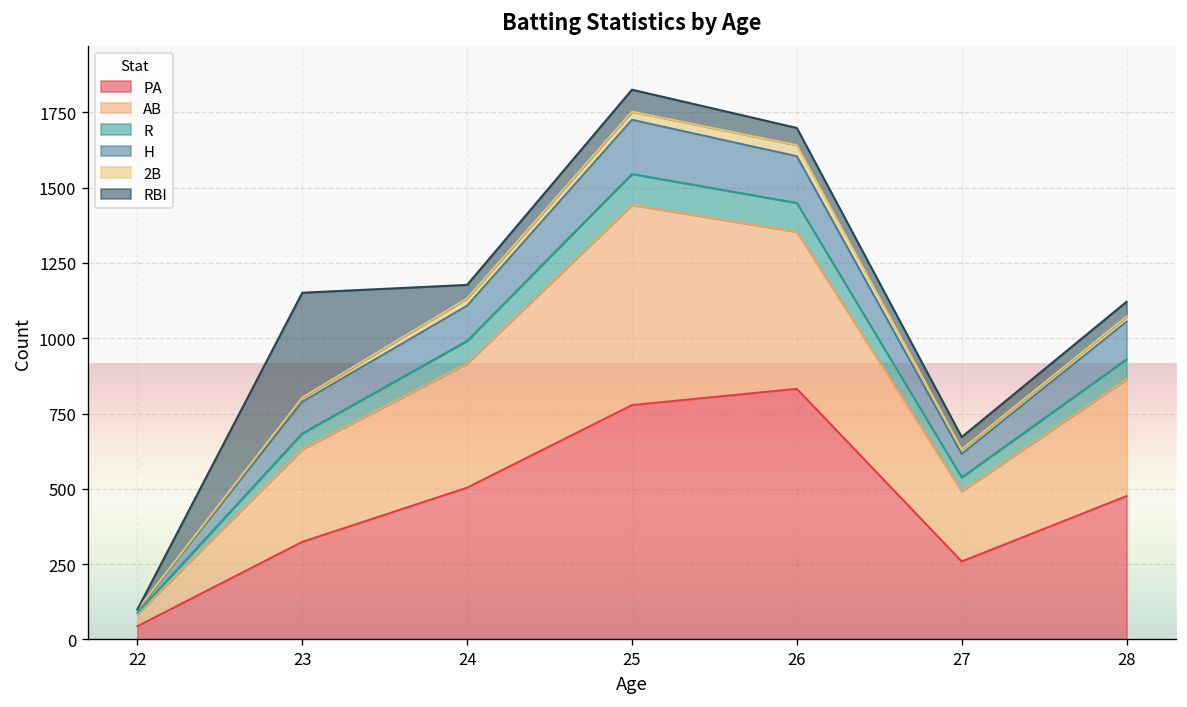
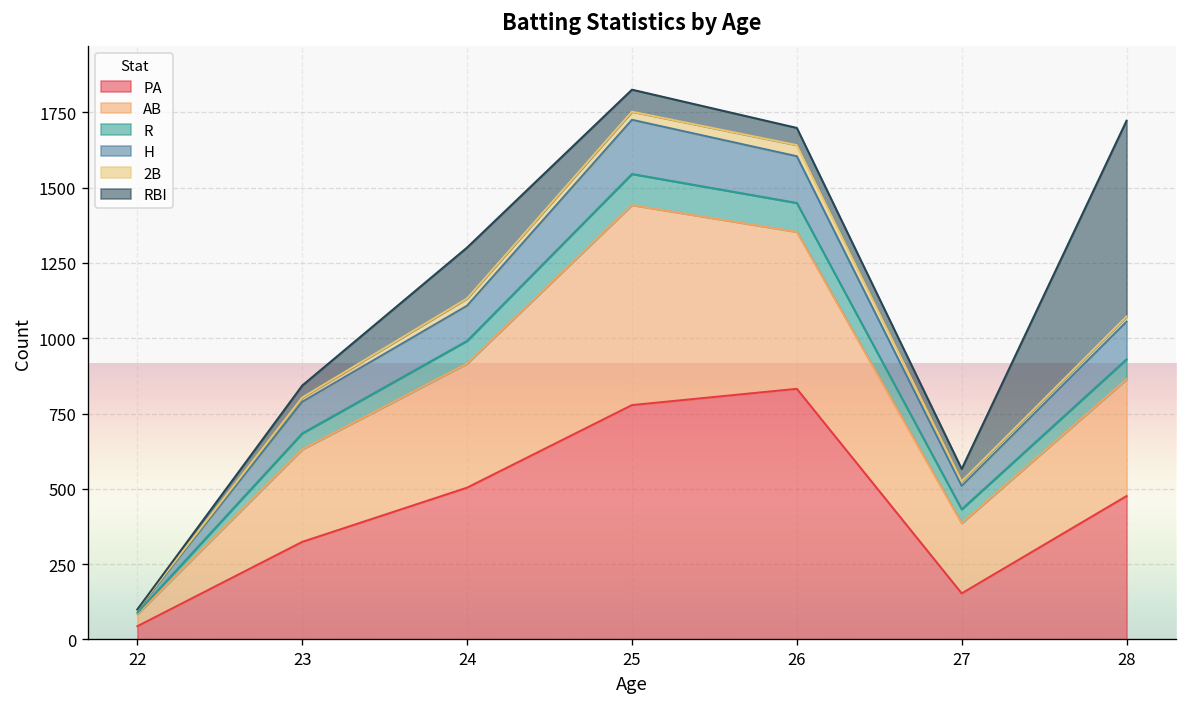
RBI, 23: 350 -> 40
RBI, 24: 50 -> 170
PA, 27: 260 -> 150
RBI, 28: 50 -> 650
